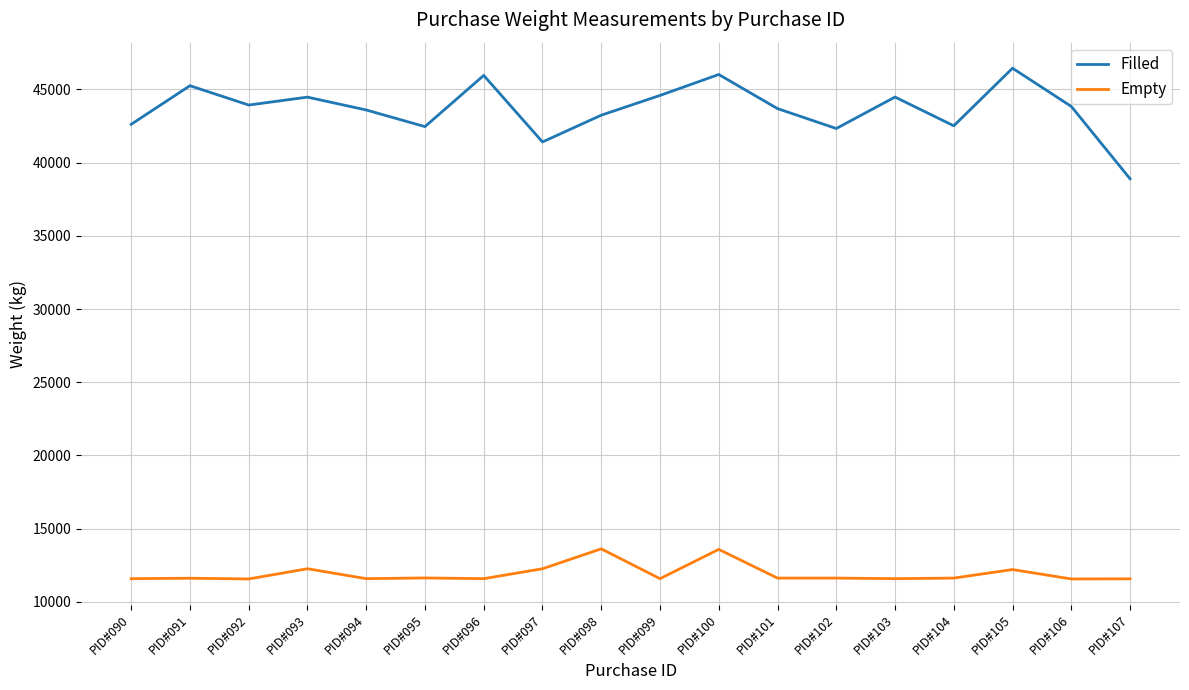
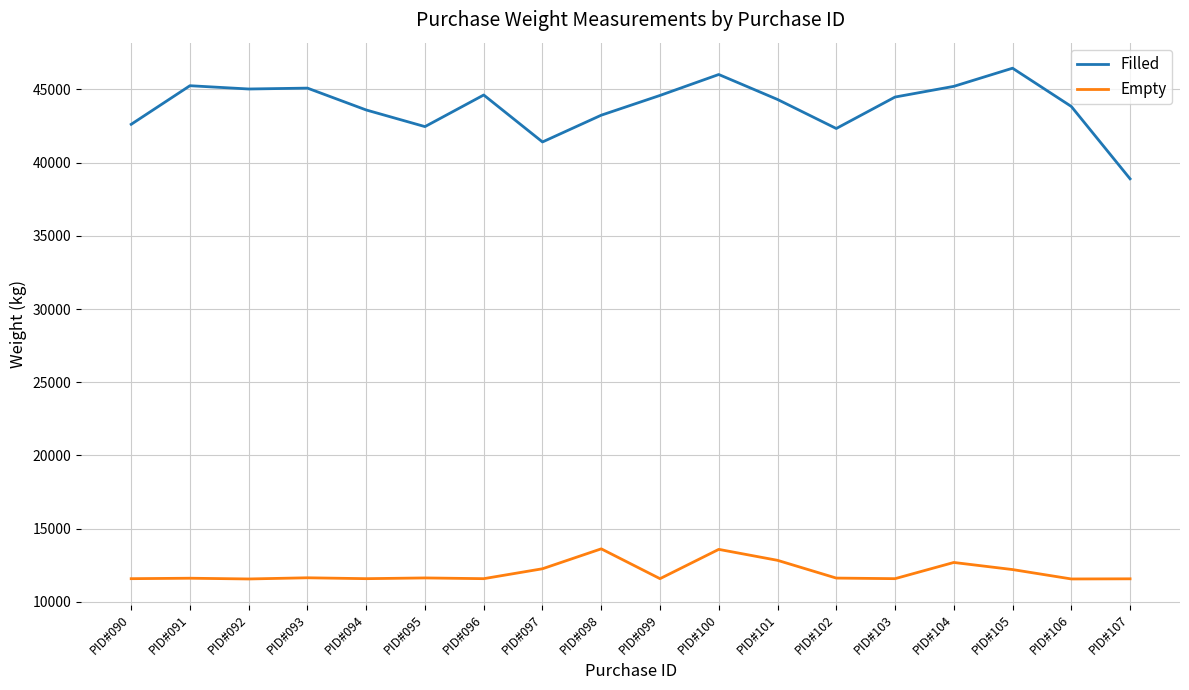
Filled, PID#092: 43900 -> 45000
Filled, PID#093: 44500 -> 45100
Empty, PID#093: 12300 -> 11600
Filled, PID#096: 46000 -> 44600
Filled, PID#101: 43700 -> 44300
Empty, PID#101: 11600 -> 12800
Filled, PID#104: 42500 -> 45200
Empty, PID#104: 11600 -> 12700
